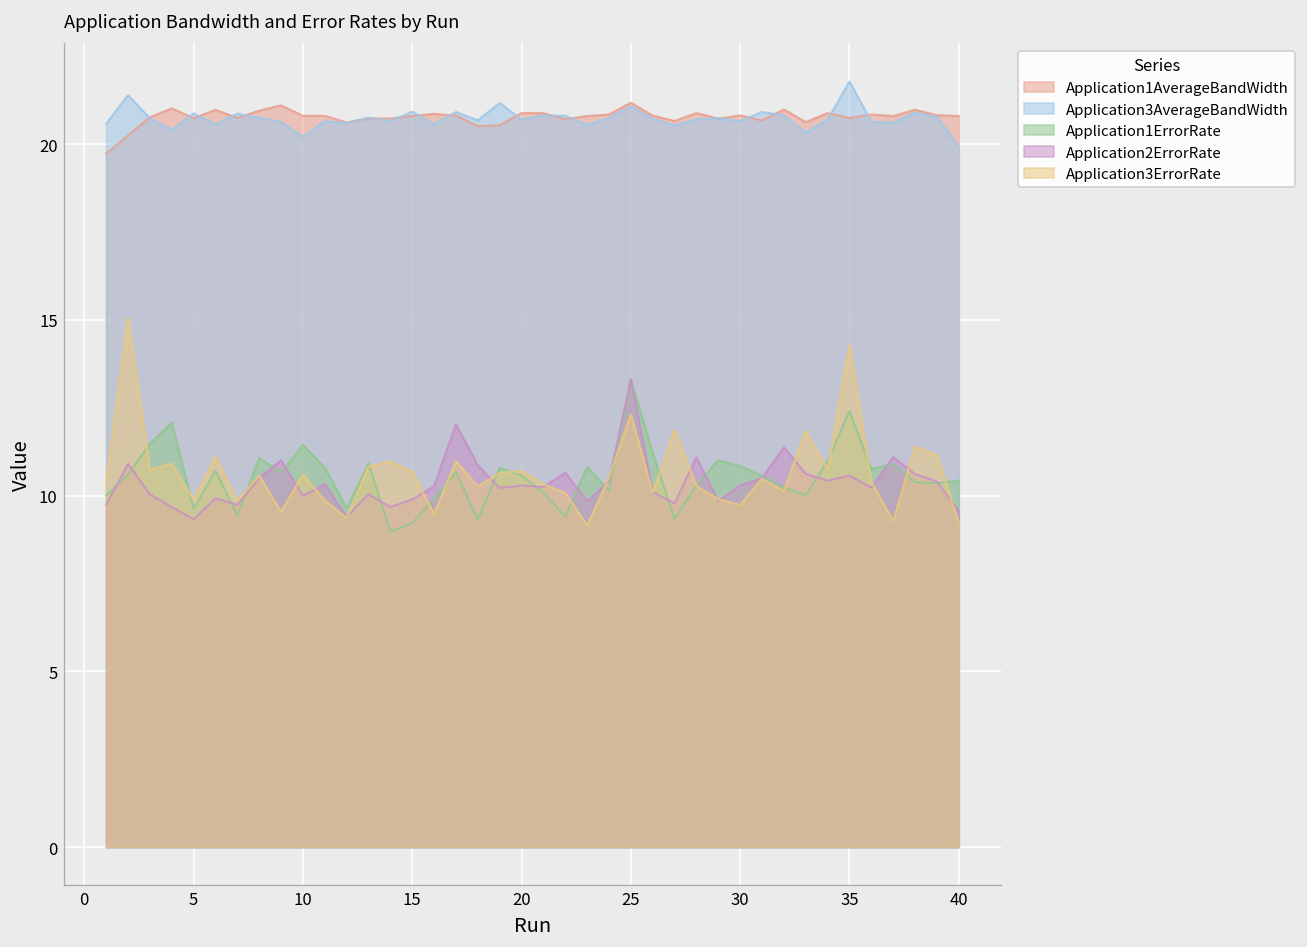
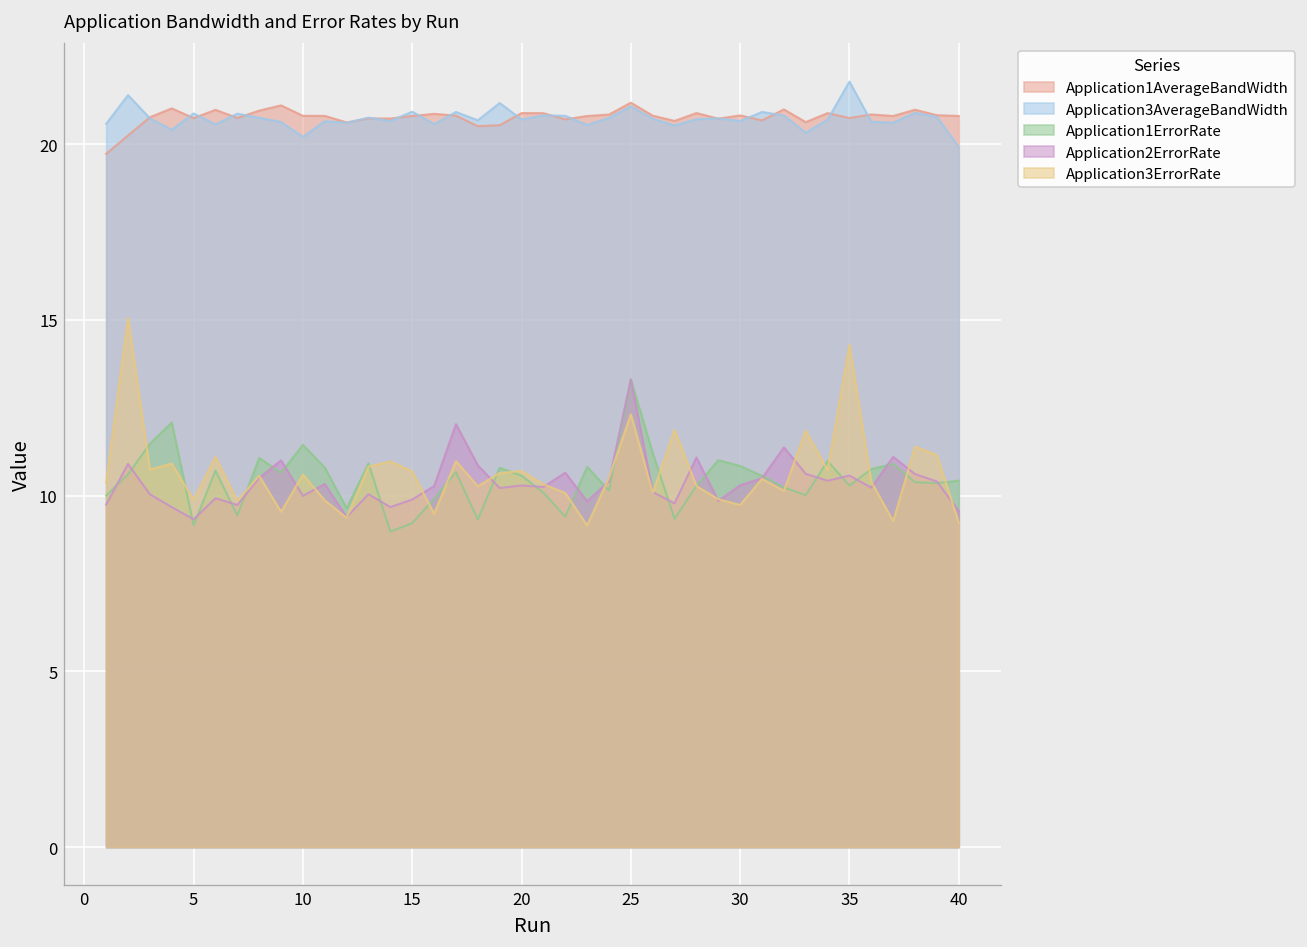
Application1ErrorRate, 5: 9.6 -> 9.2
Application1ErrorRate, 35: 12.4 -> 10.3
